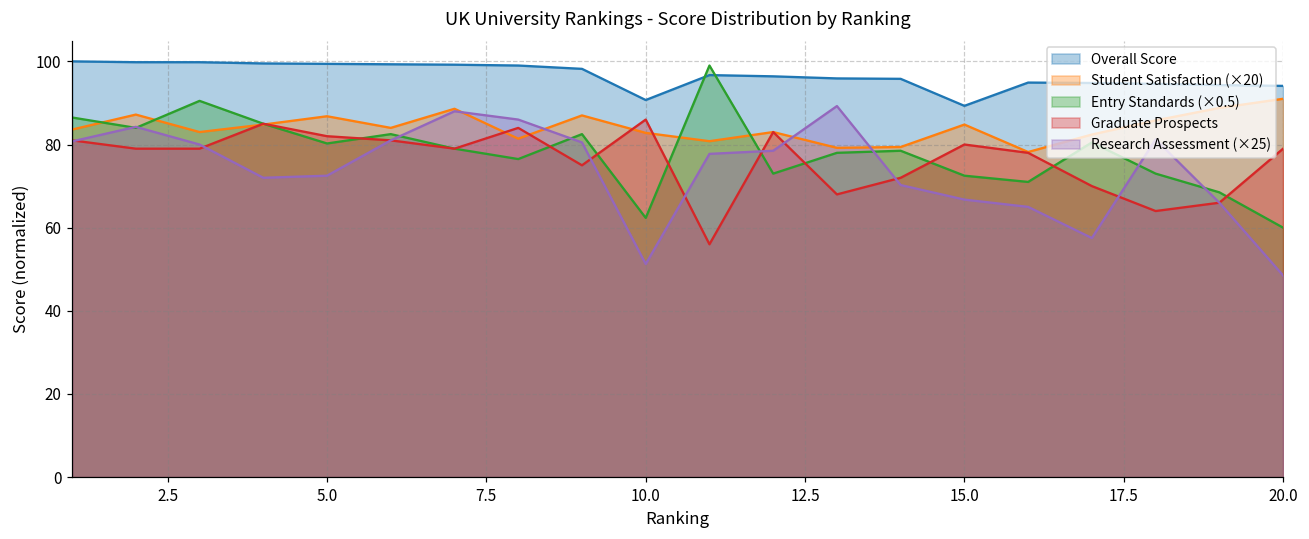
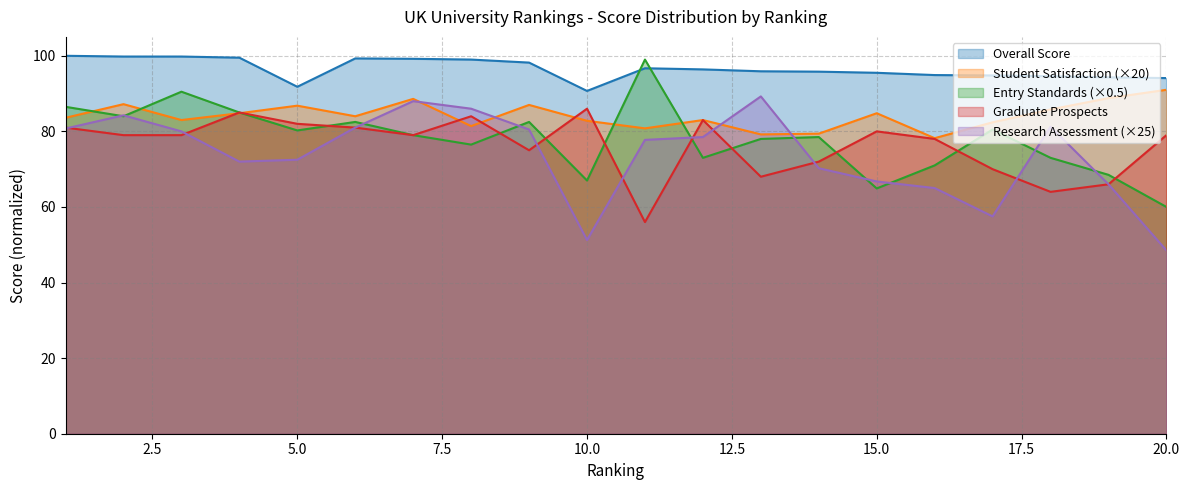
Overall Score, 5.0: 99 -> 92
Entry Standards (×0.5), 10.0: 62 -> 67
Overall Score, 15.0: 89 -> 96
Entry Standards (×0.5), 15.0: 73 -> 65
